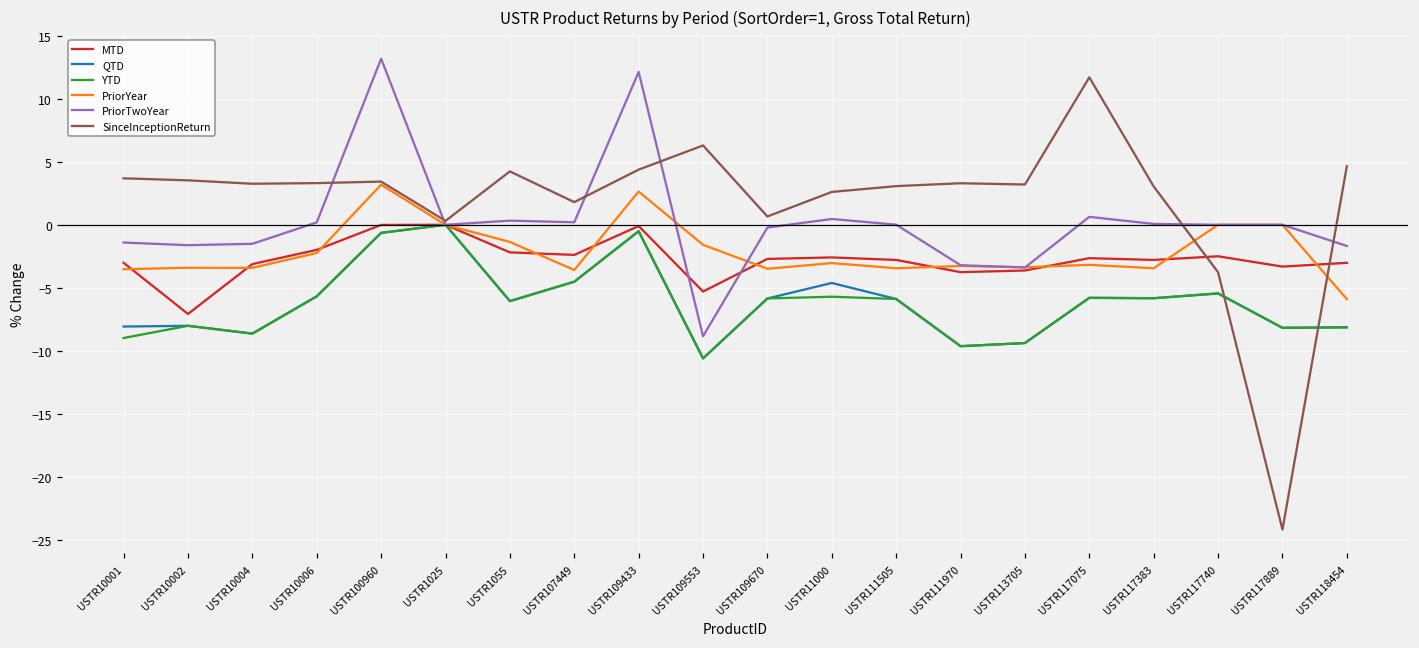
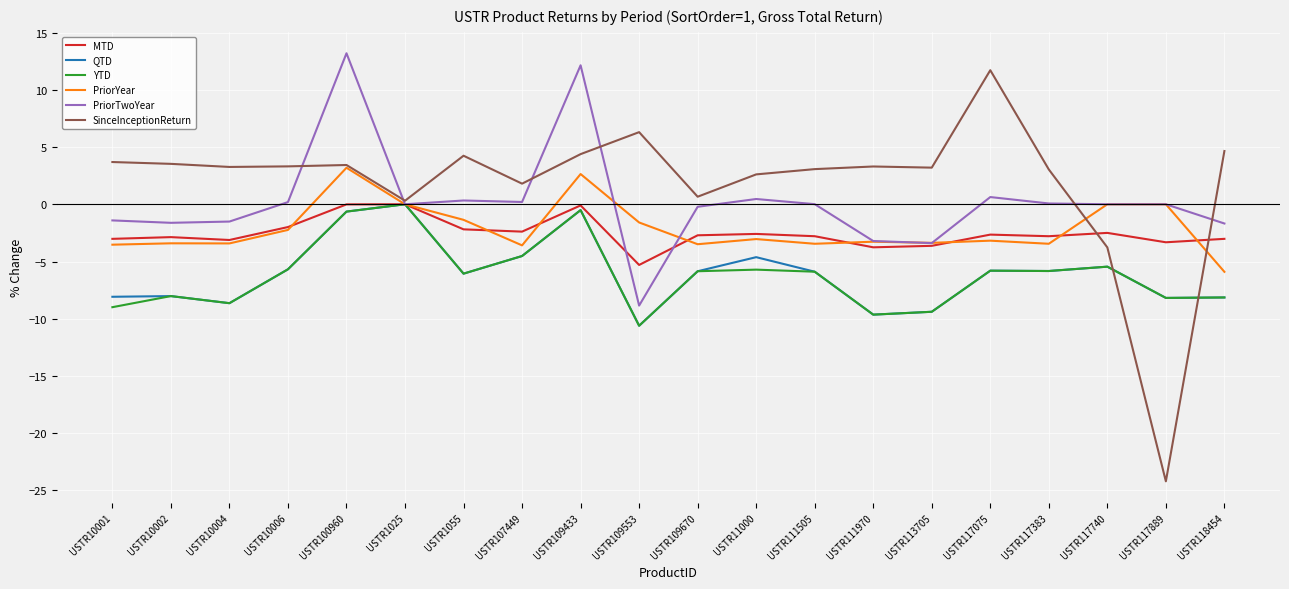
MTD, USTR10002: -7.1 -> -2.9
